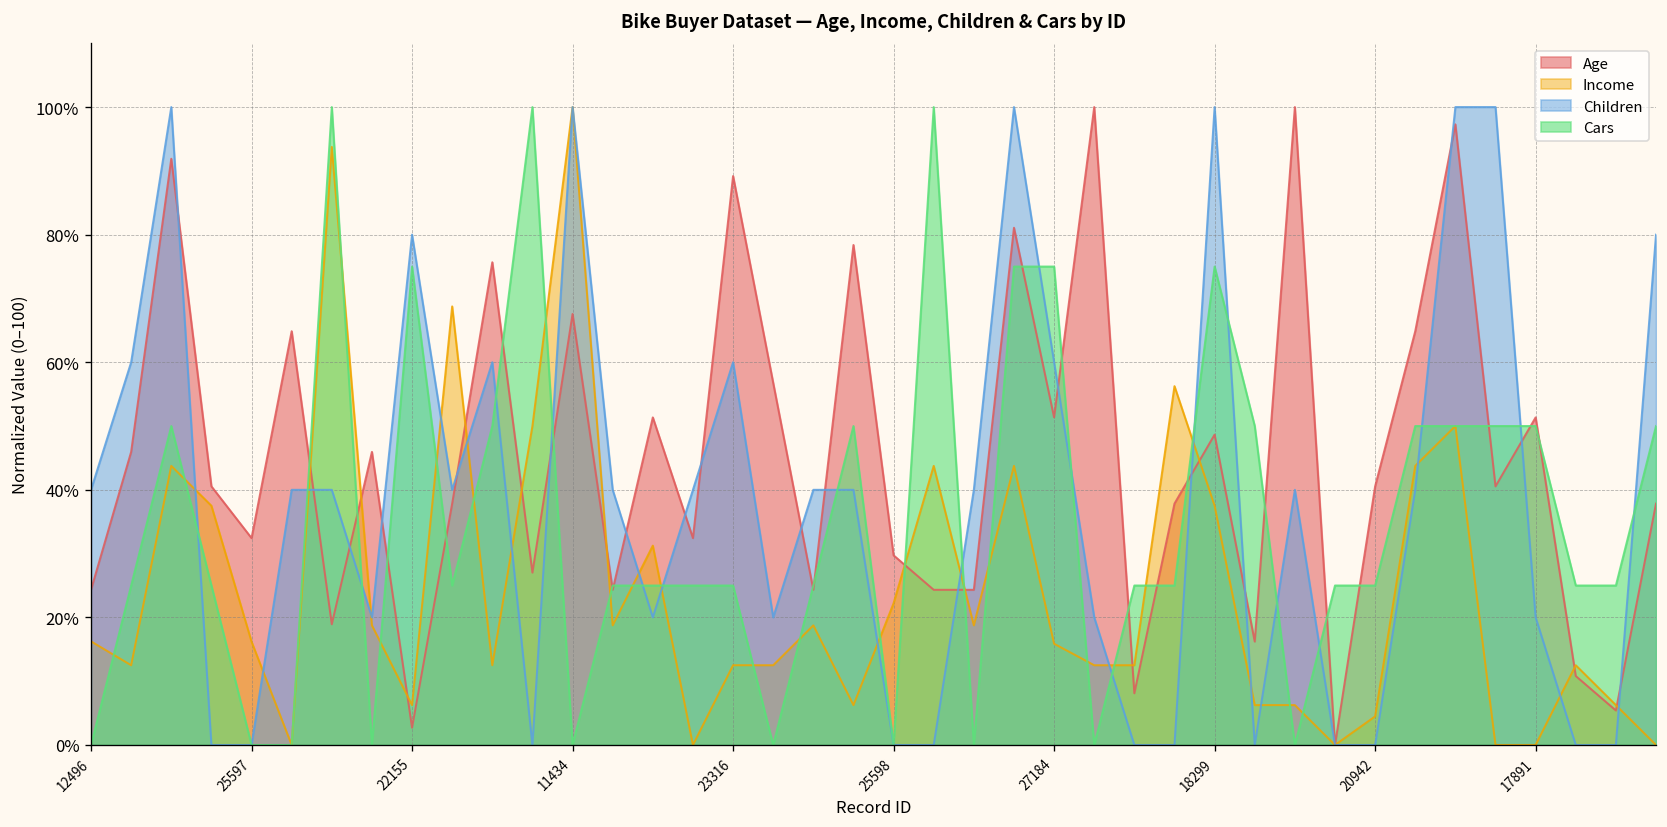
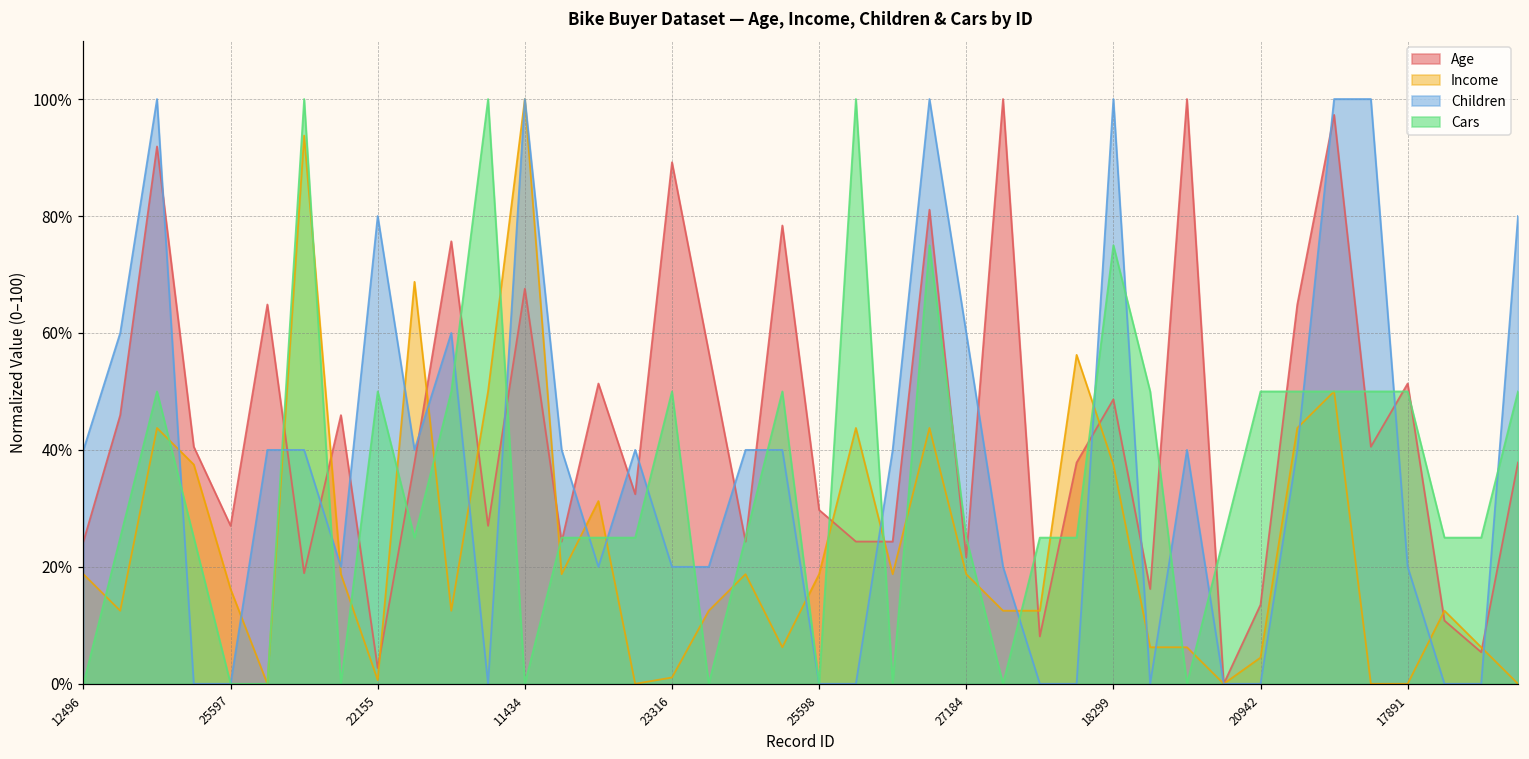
Income, 12496: 16% -> 19%
Age, 25597: 32% -> 27%
Income, 22155: 6% -> 1%
Cars, 22155: 75% -> 50%
Income, 23316: 13% -> 1%
Children, 23316: 60% -> 20%
Cars, 23316: 25% -> 50%
Income, 25598: 22% -> 19%
Age, 27184: 51% -> 22%
Income, 27184: 16% -> 19%
Cars, 27184: 75% -> 25%
Age, 20942: 41% -> 14%
Cars, 20942: 25% -> 50%
